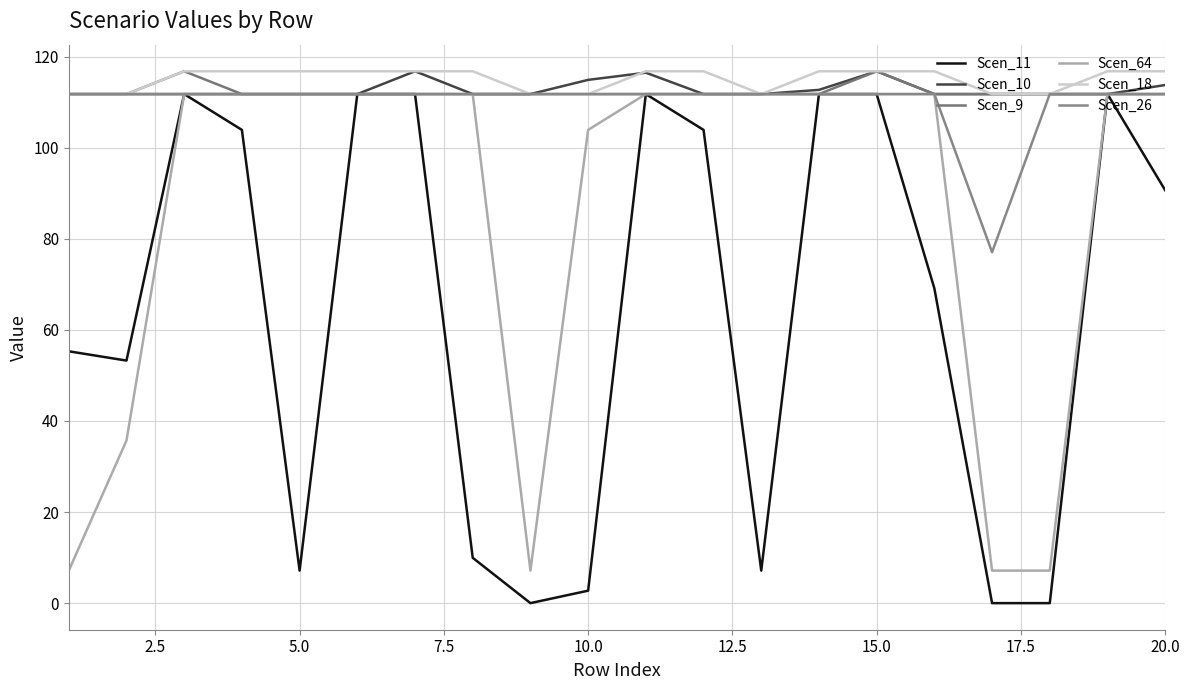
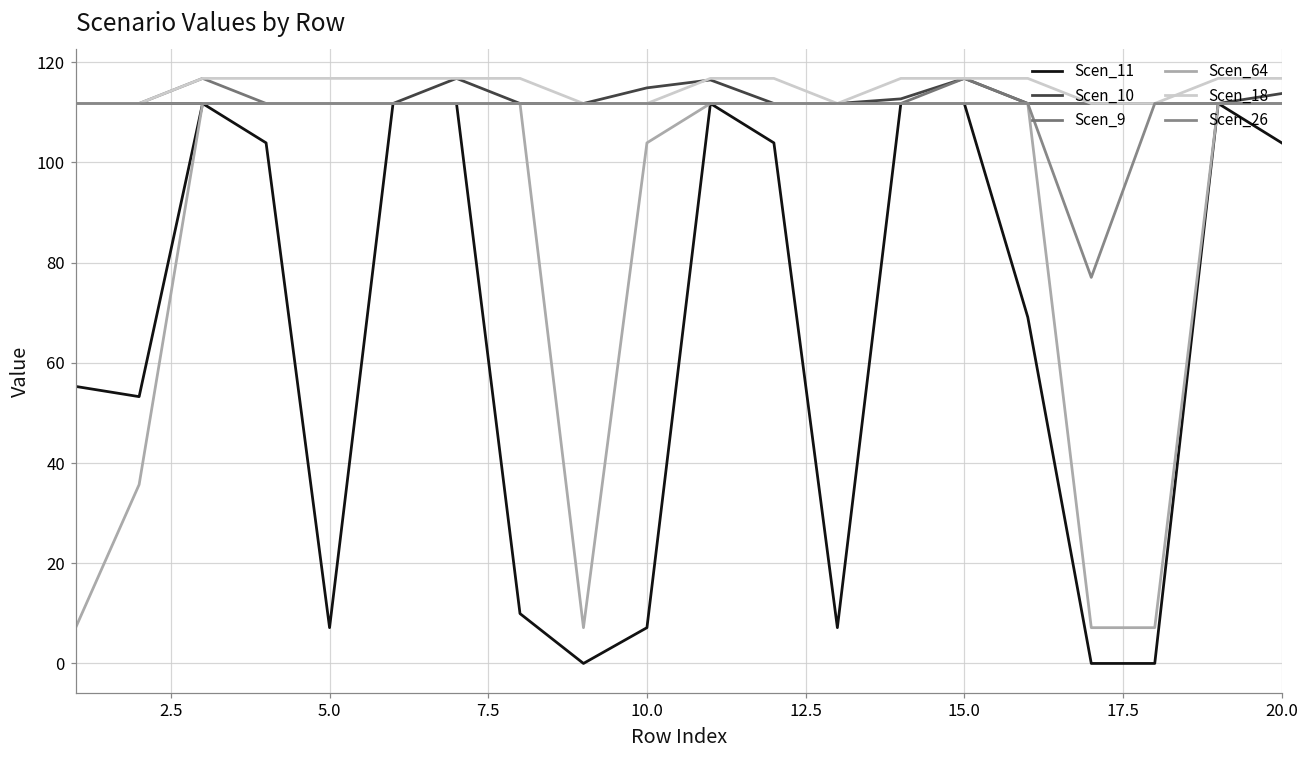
Scen_11, 10.0: 3 -> 7
Scen_11, 20.0: 91 -> 104
